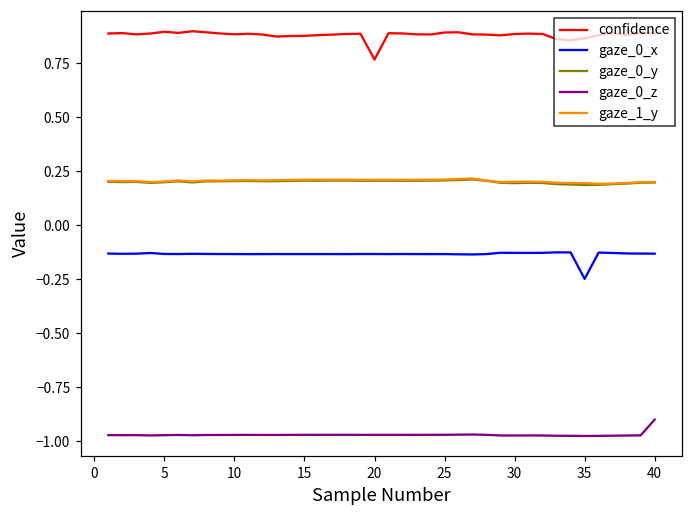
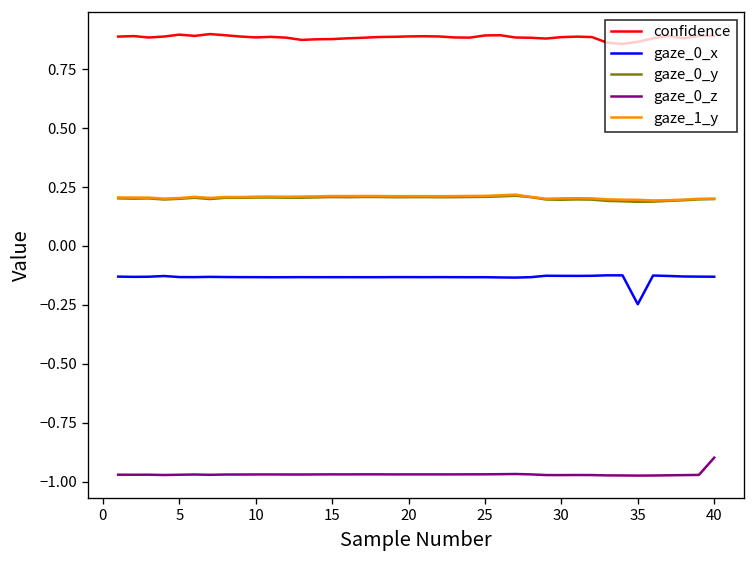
confidence, 20: 0.77 -> 0.89
